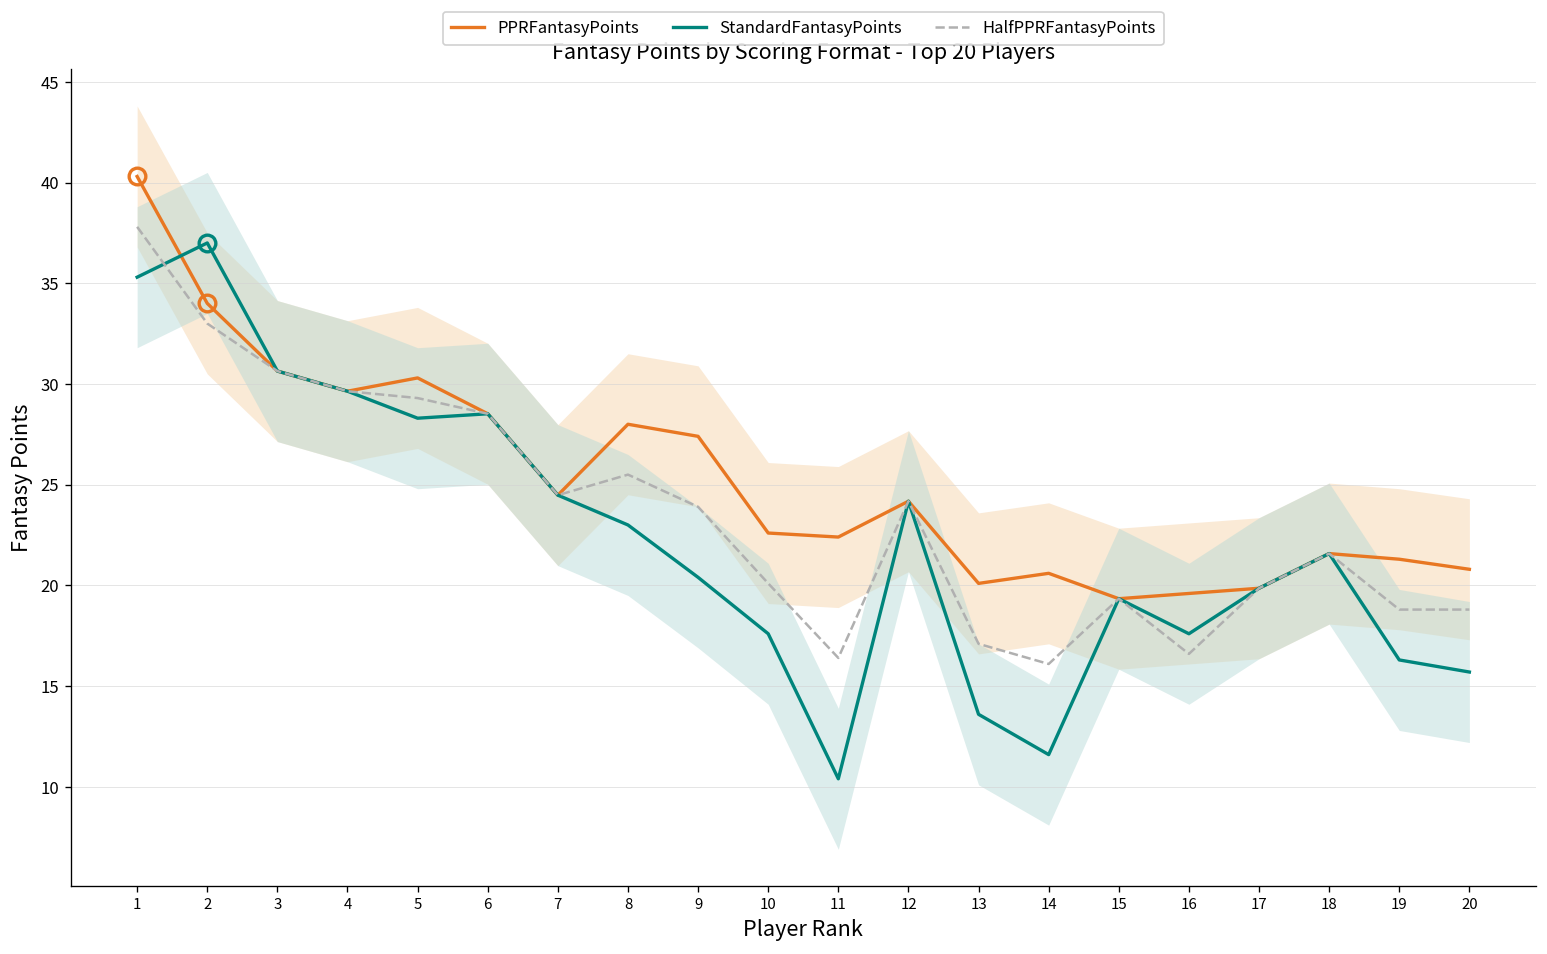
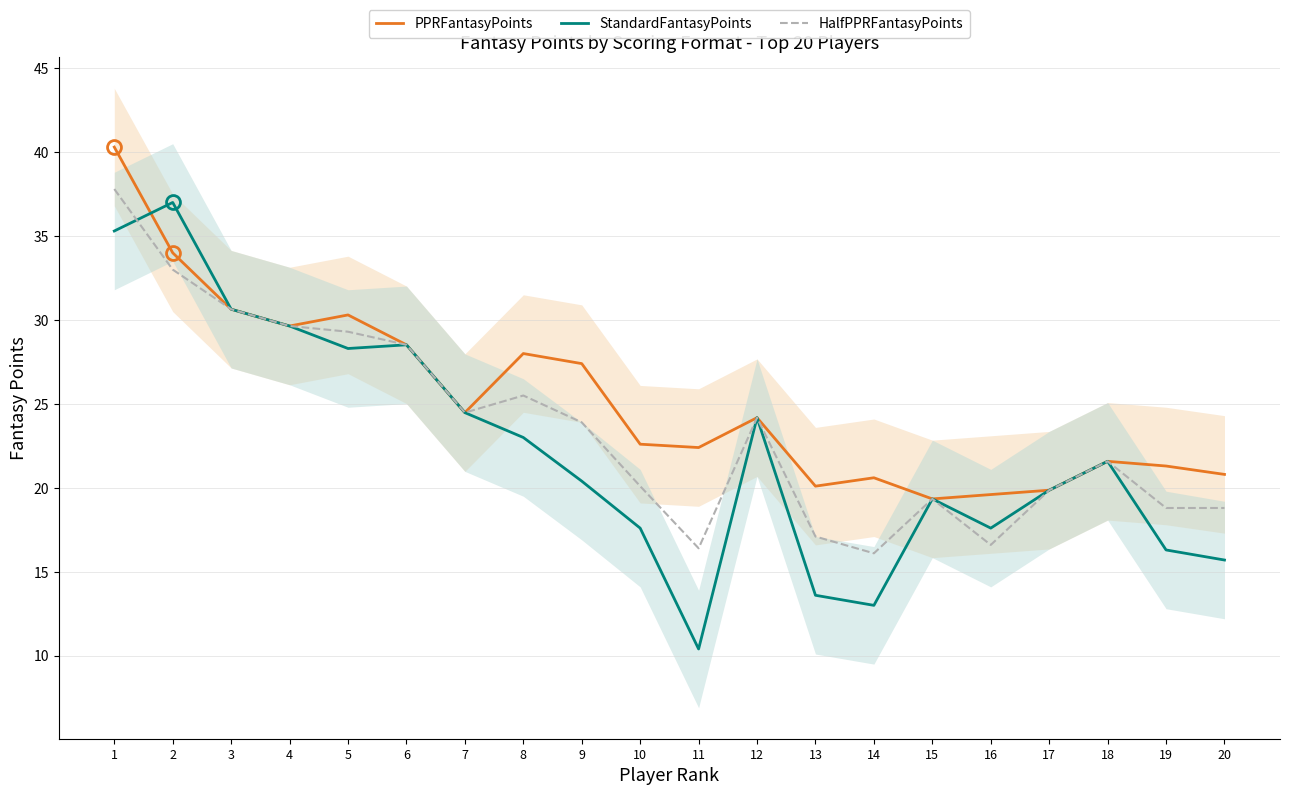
StandardFantasyPoints, 14: 11.6 -> 13.0
